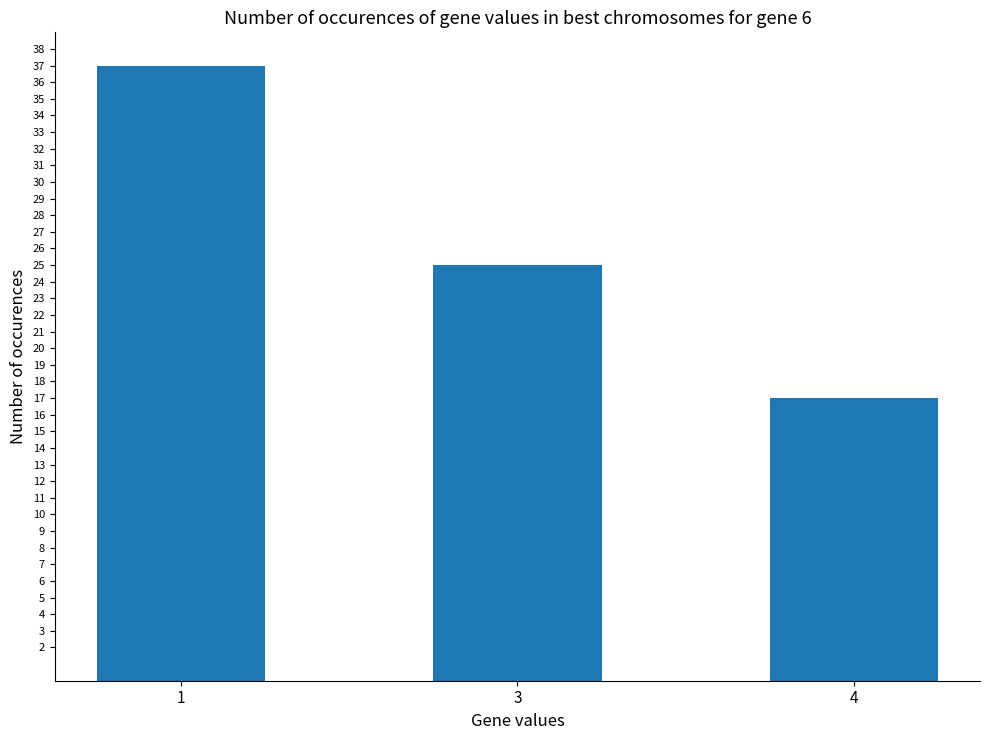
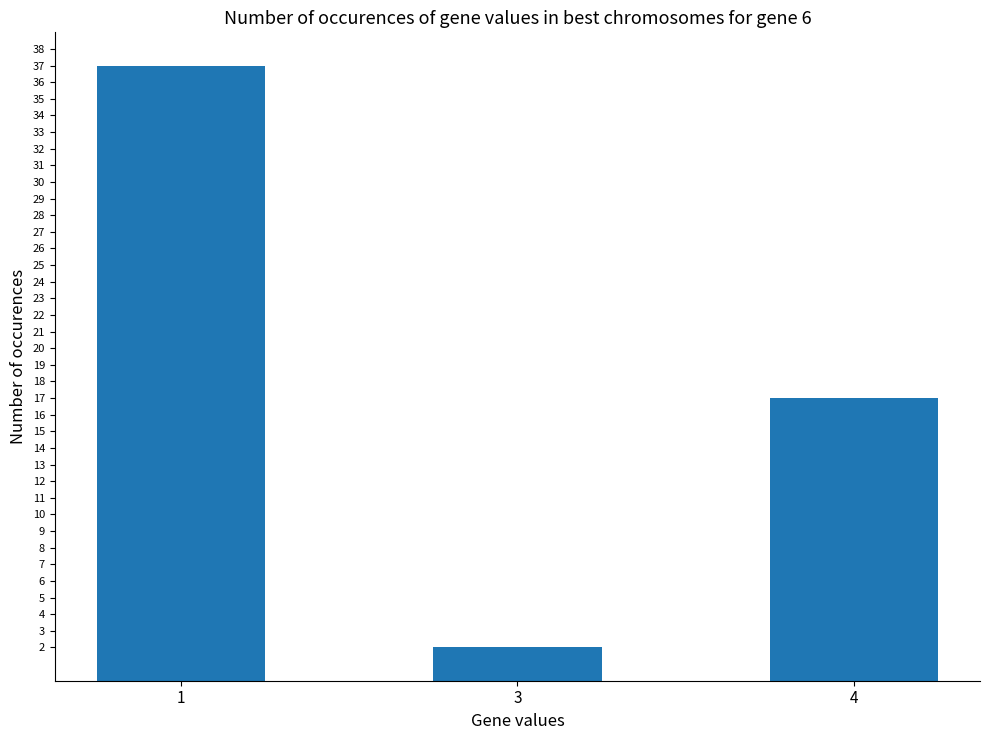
3: 25 -> 2
